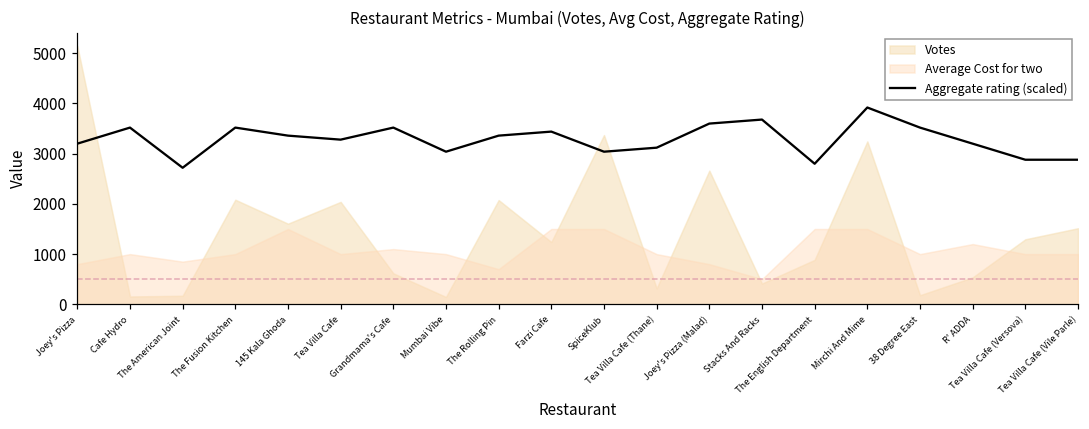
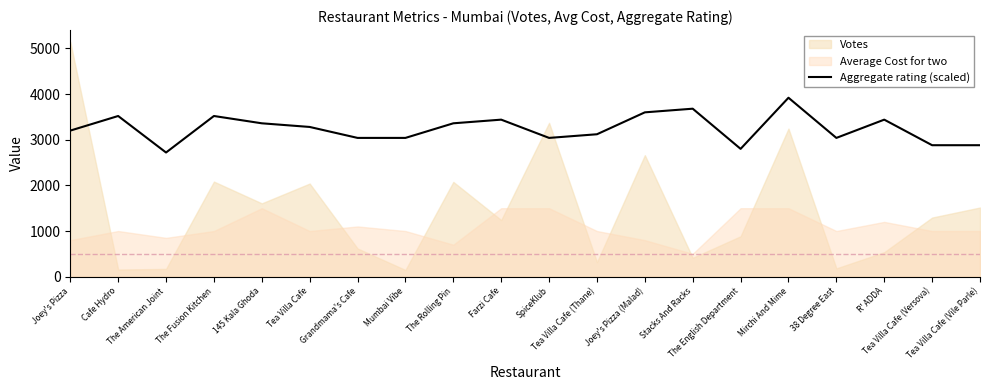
Aggregate rating (scaled), Grandmama's Cafe: 3500 -> 3000
Aggregate rating (scaled), 38 Degree East: 3500 -> 3000
Aggregate rating (scaled), R' ADDA: 3200 -> 3400
